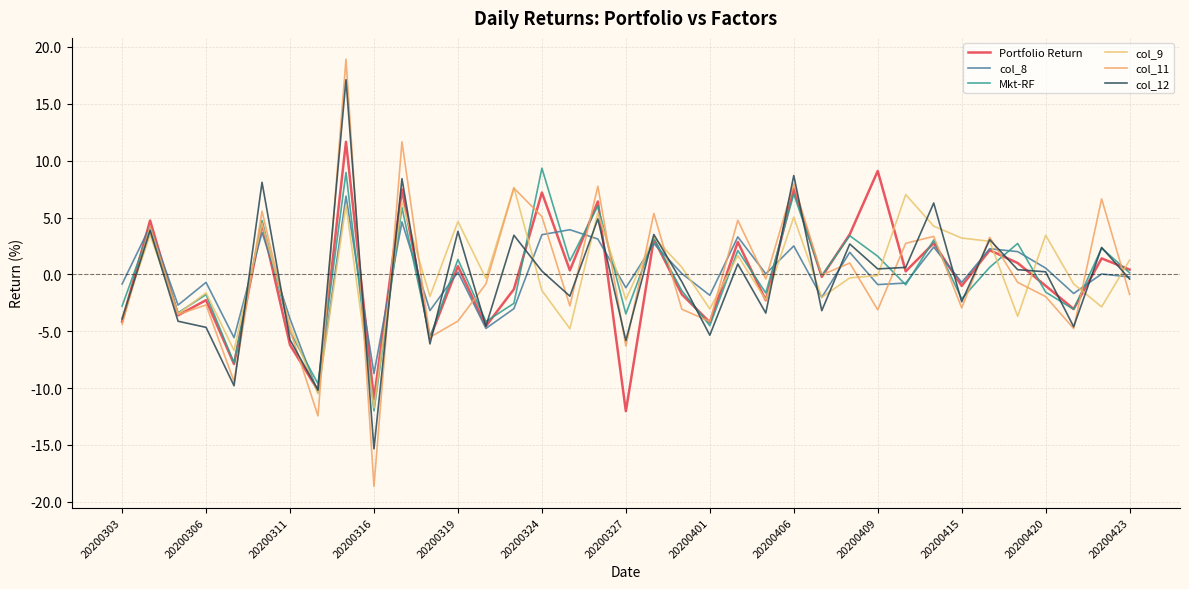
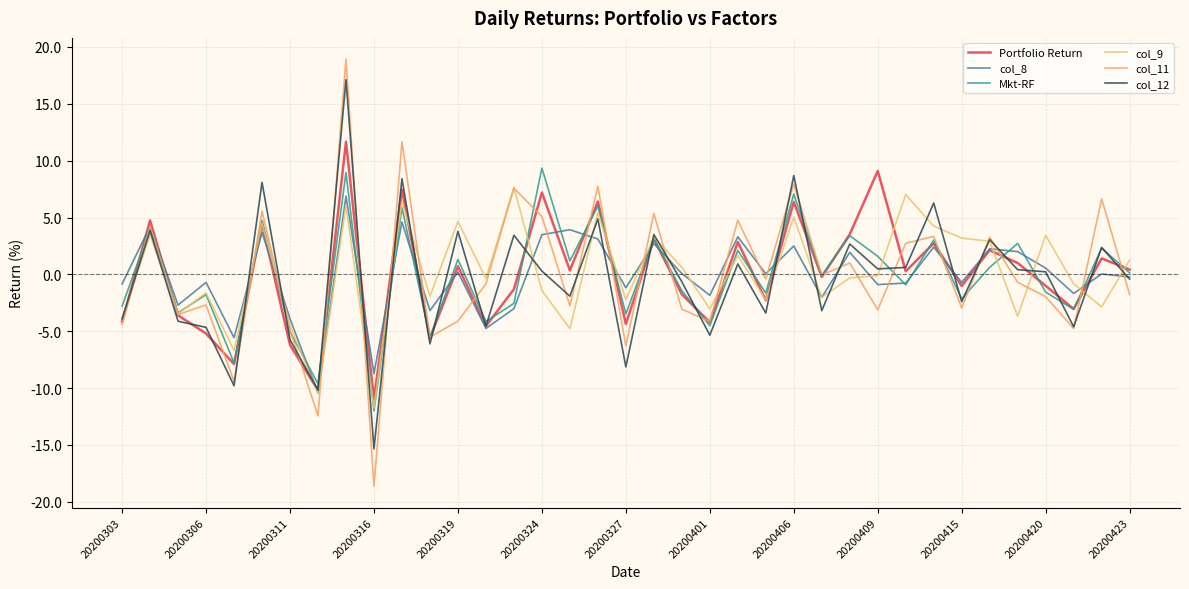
Portfolio Return, 20200306: -2.3 -> -5.2
Portfolio Return, 20200327: -12.0 -> -4.4
col_12, 20200327: -5.8 -> -8.1
Portfolio Return, 20200406: 7.5 -> 6.4
